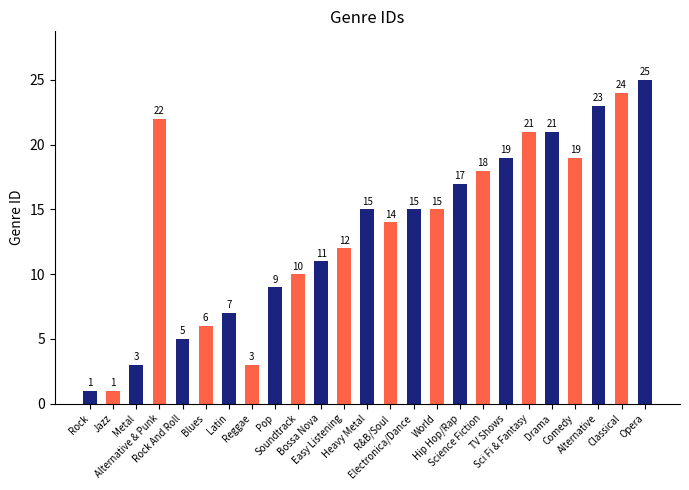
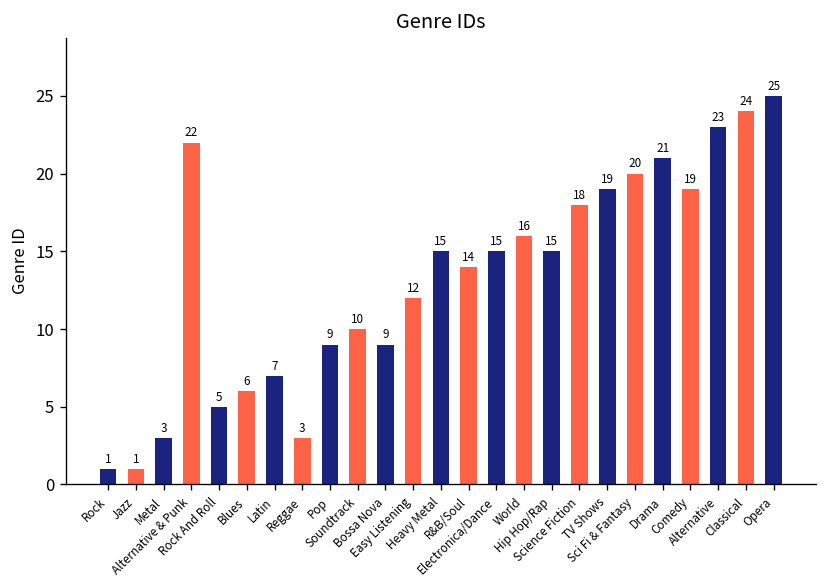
Bossa Nova: 11 -> 9
World: 15 -> 16
Hip Hop/Rap: 17 -> 15
Sci Fi & Fantasy: 21 -> 20
